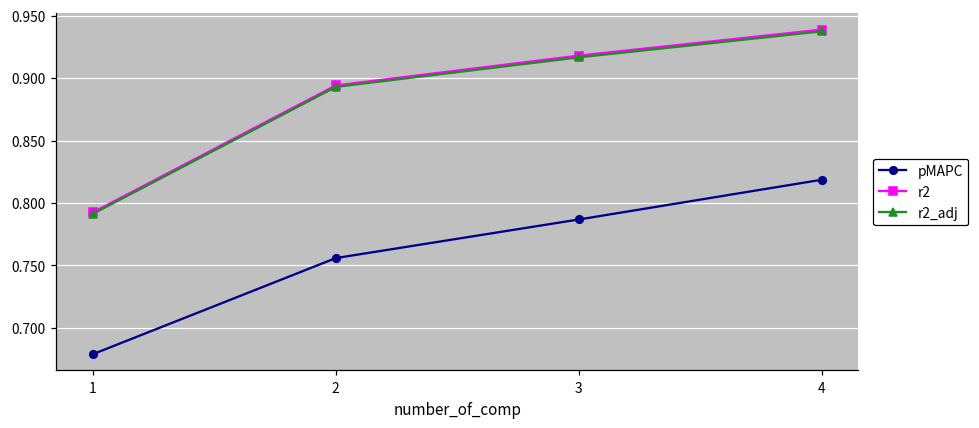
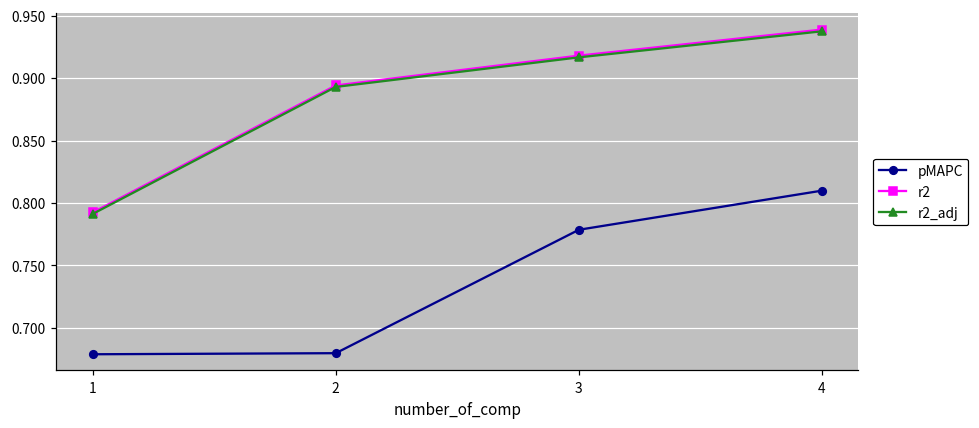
pMAPC, 2: 0.756 -> 0.680
pMAPC, 3: 0.787 -> 0.779
pMAPC, 4: 0.819 -> 0.810
